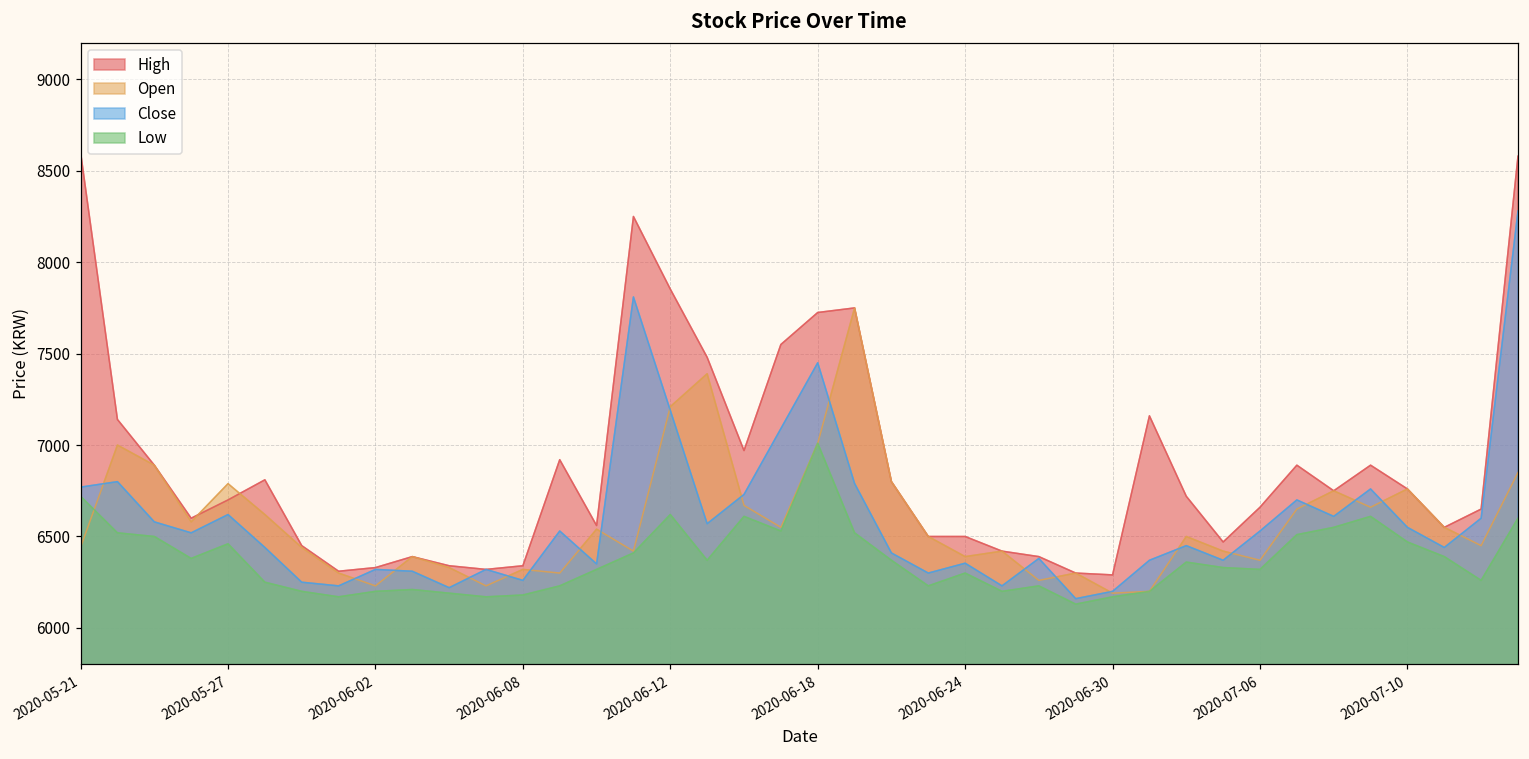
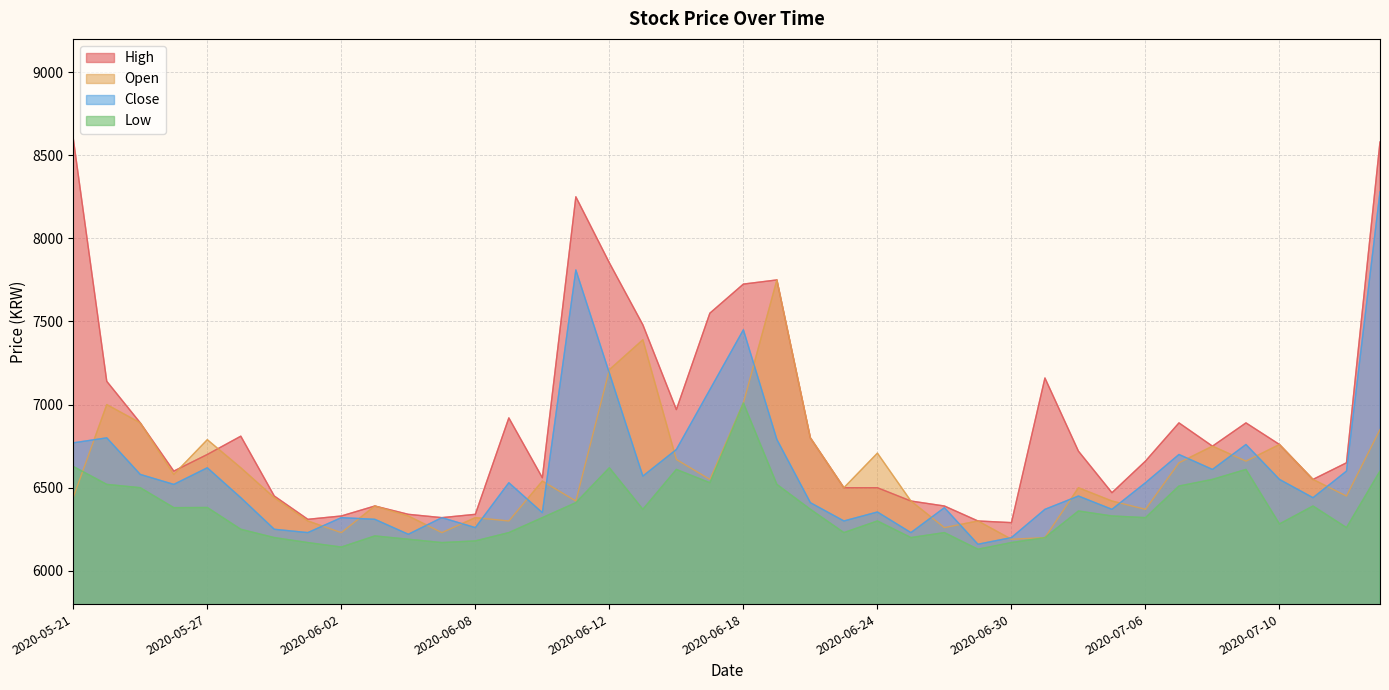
Low, 2020-05-21: 6720 -> 6630
Low, 2020-05-27: 6460 -> 6380
Low, 2020-06-02: 6200 -> 6140
Open, 2020-06-24: 6390 -> 6710
Low, 2020-07-10: 6470 -> 6280
